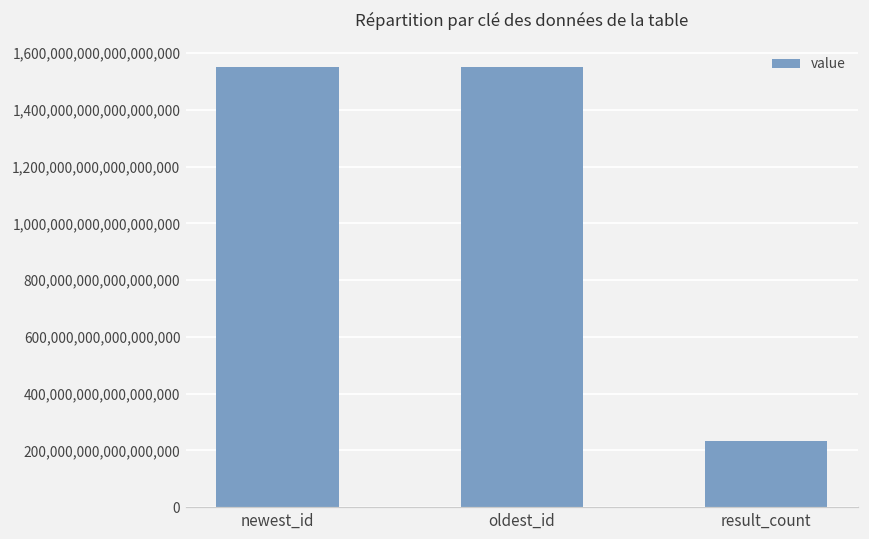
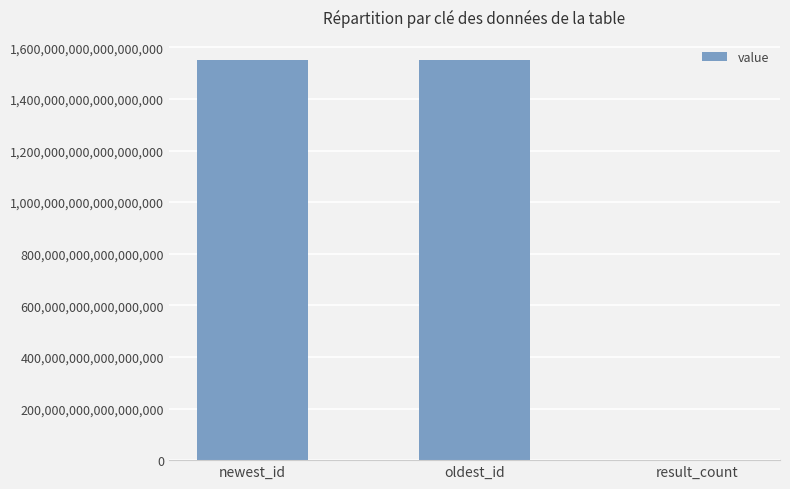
result_count: 230,000,000,000,000,000 -> 0
